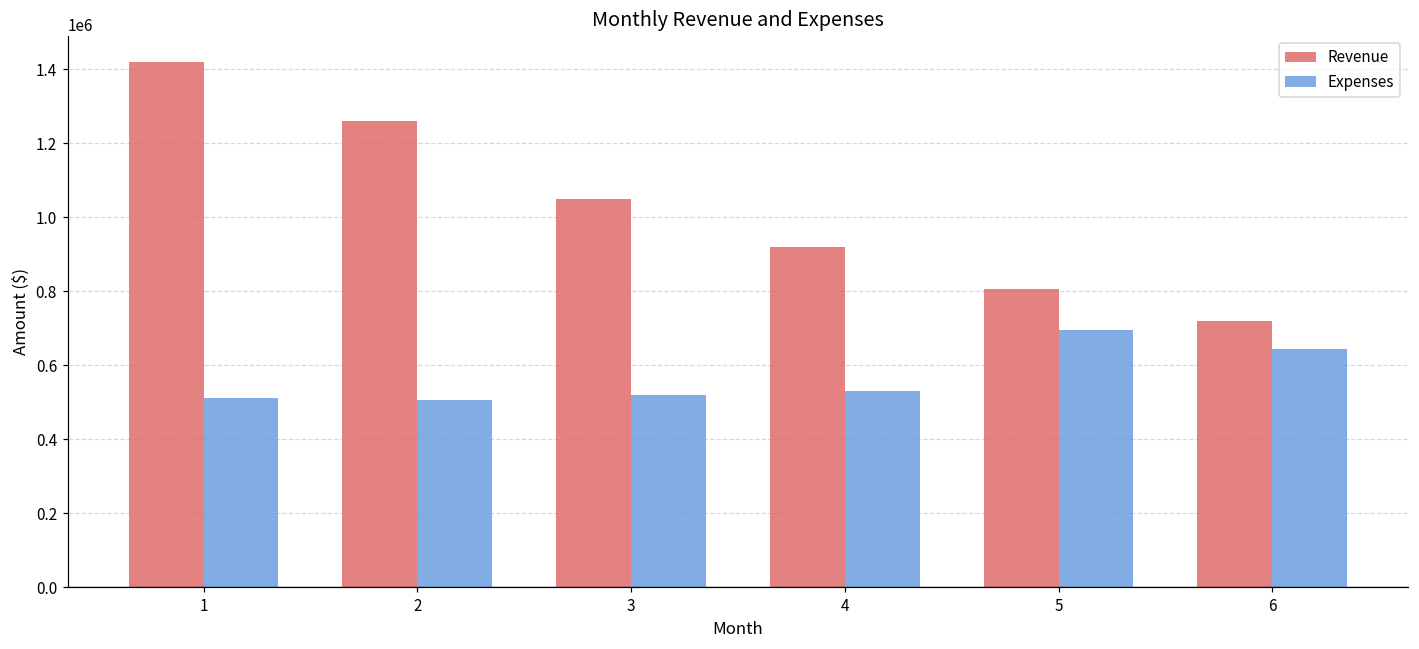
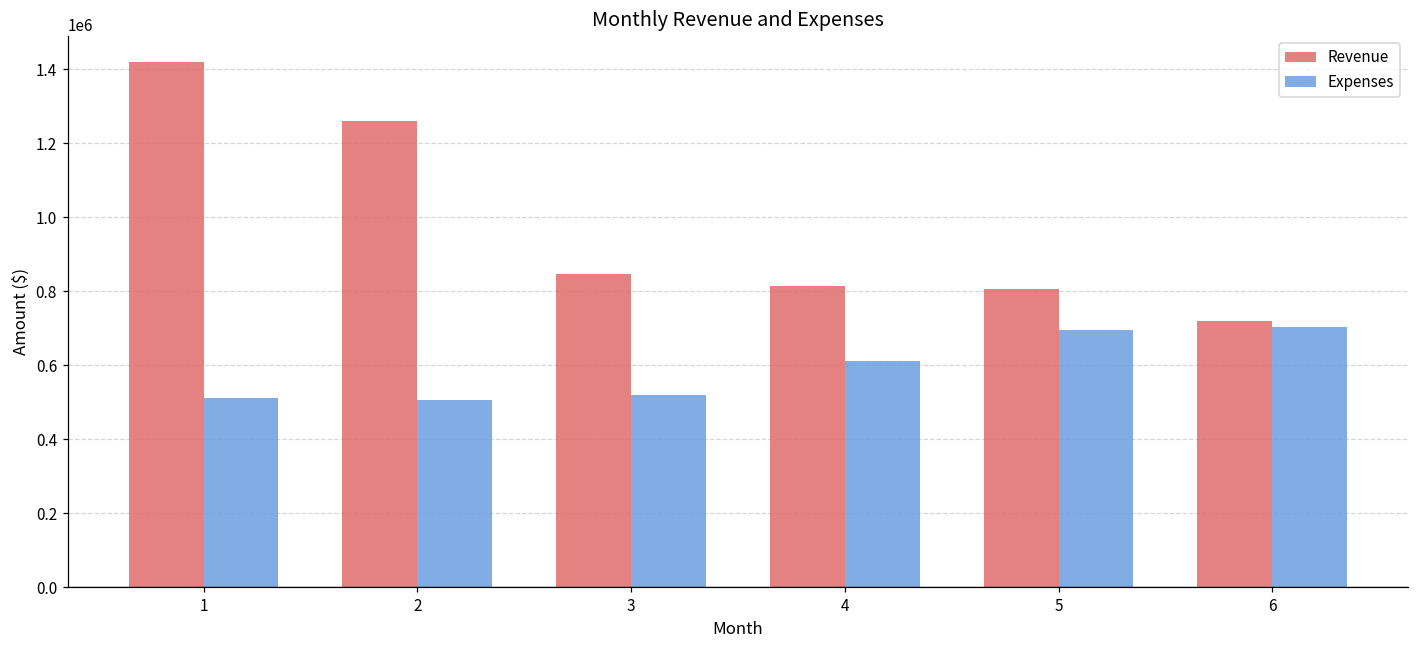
Revenue, 3: 1050000 -> 850000
Revenue, 4: 920000 -> 810000
Expenses, 4: 530000 -> 610000
Expenses, 6: 640000 -> 700000
